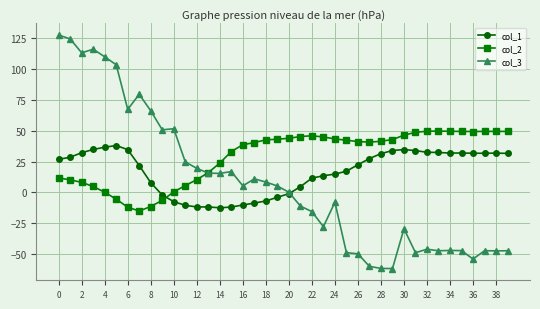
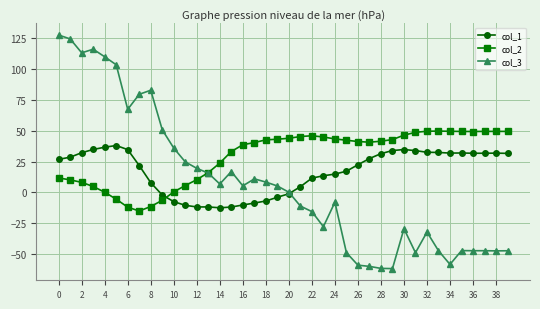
col_3, 8: 66 -> 83
col_3, 10: 52 -> 36
col_3, 14: 15 -> 7
col_3, 26: -50 -> -59
col_3, 32: -46 -> -32
col_3, 34: -47 -> -58
col_3, 36: -54 -> -47
